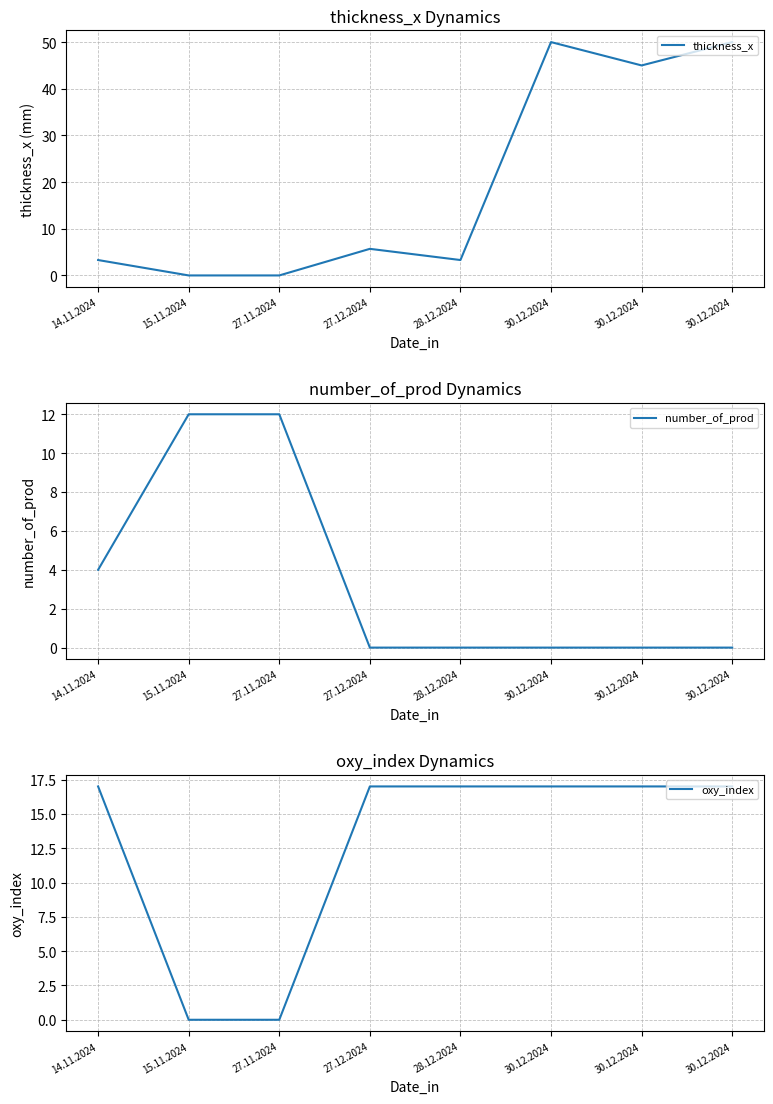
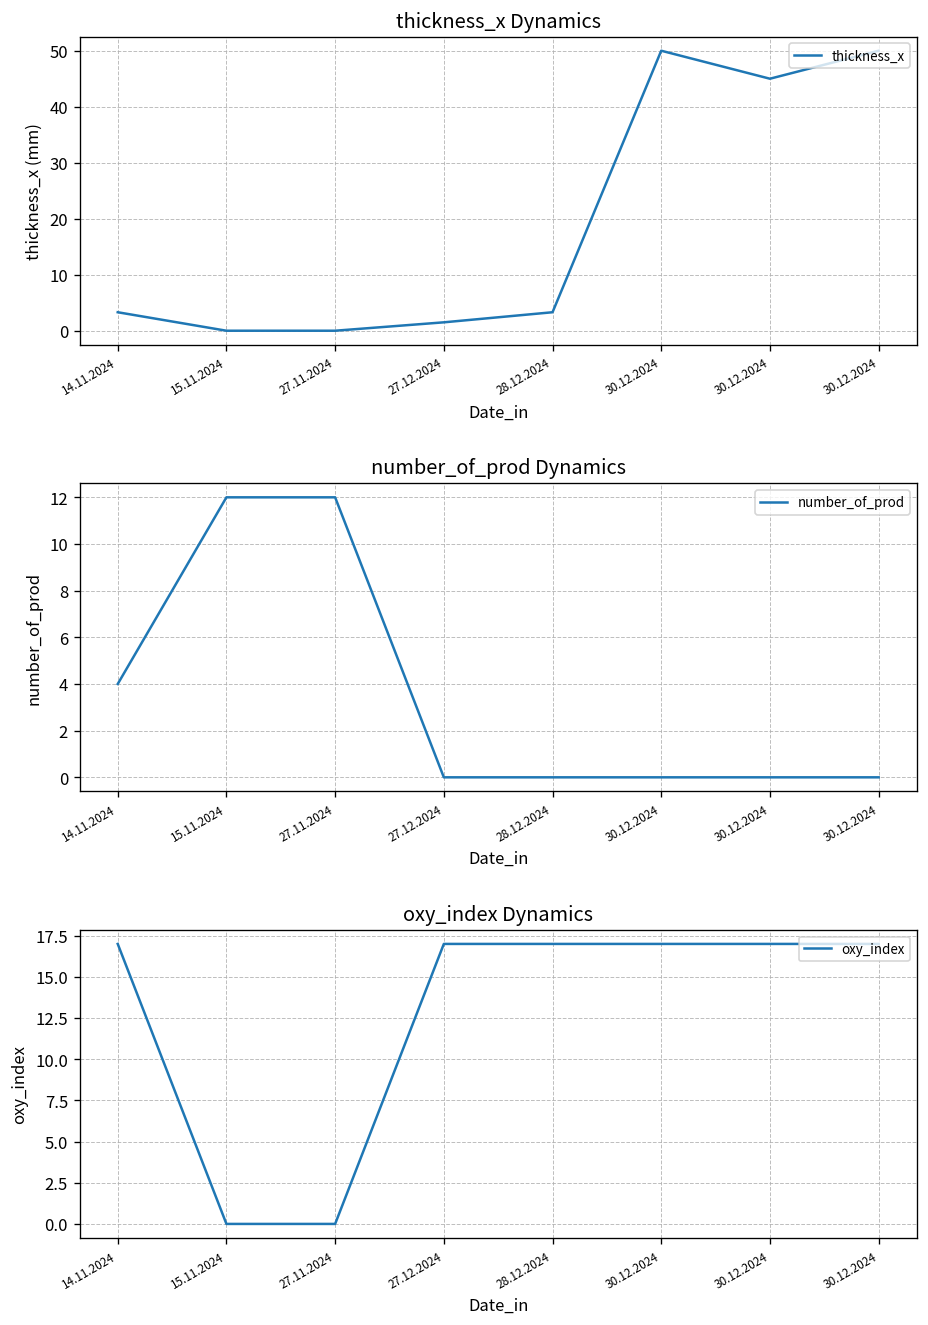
thickness_x Dynamics, 27.12.2024: 6 -> 2
